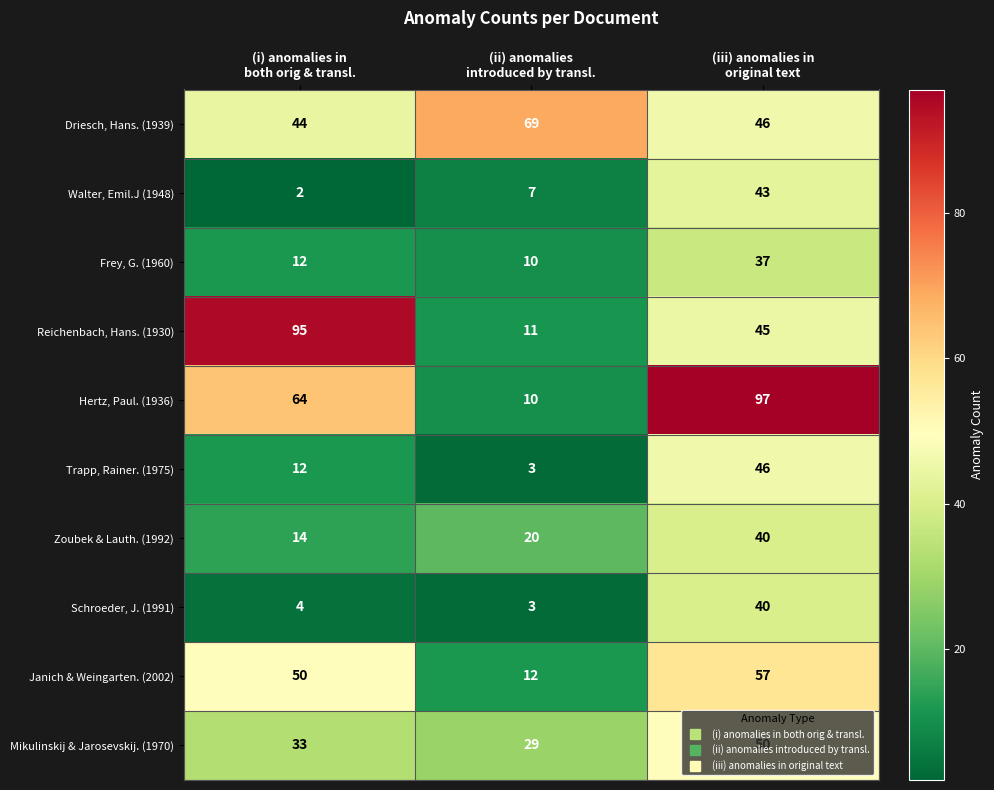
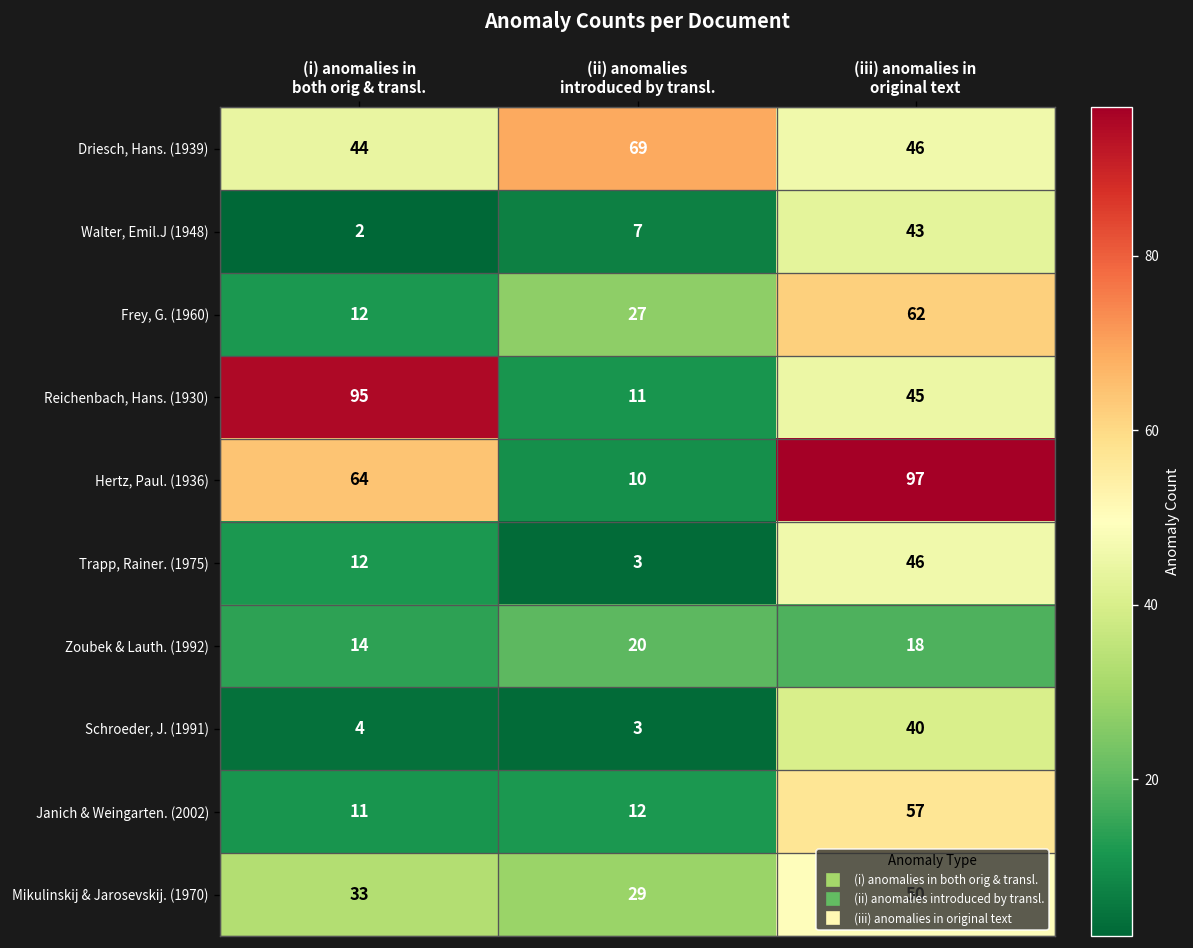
Frey, G. (1960), (ii) anomalies introduced by transl.: 10 -> 27
Frey, G. (1960), (iii) anomalies in original text: 37 -> 62
Zoubek & Lauth. (1992), (iii) anomalies in original text: 40 -> 18
Janich & Weingarten. (2002), (i) anomalies in both orig & transl.: 50 -> 11
